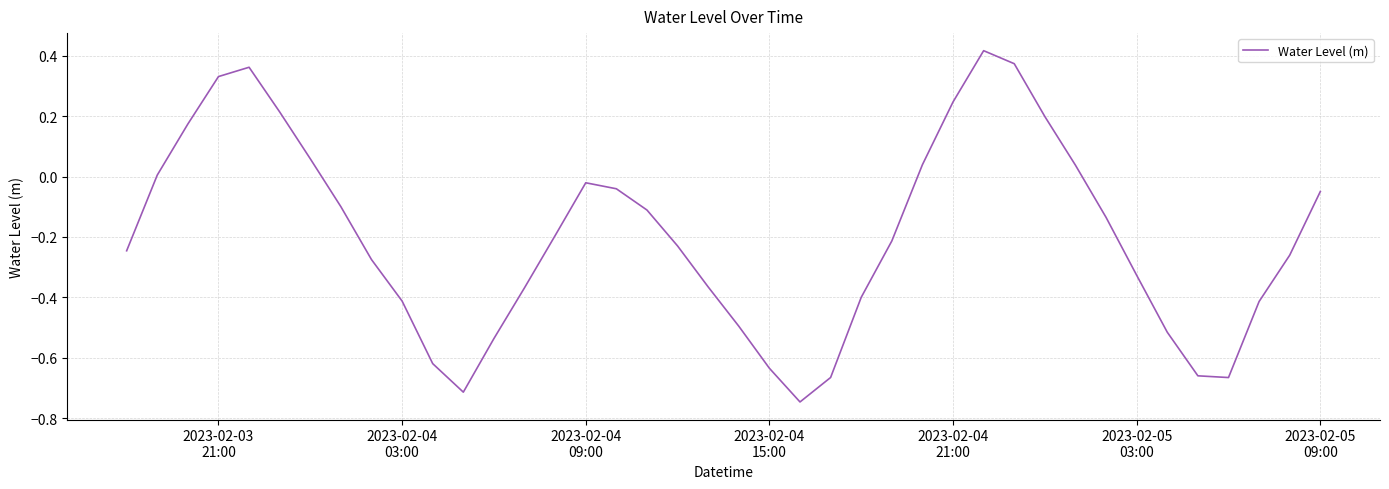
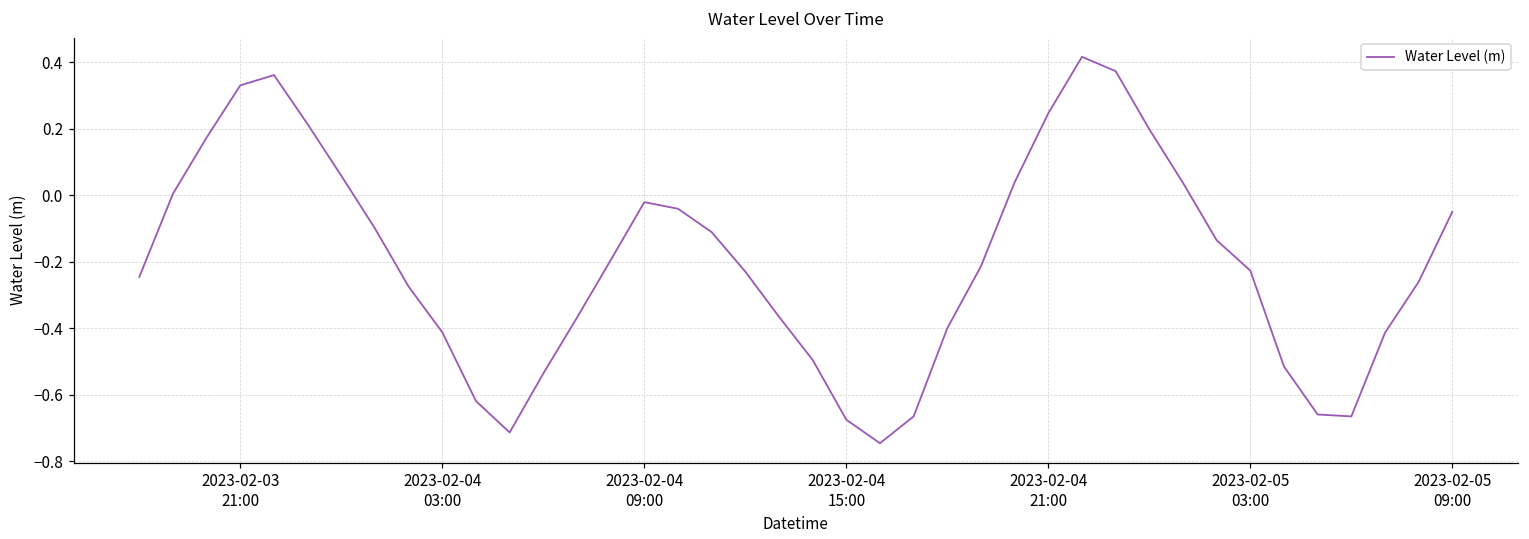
2023-02-04 15:00: -0.63 -> -0.68
2023-02-05 03:00: -0.33 -> -0.23
